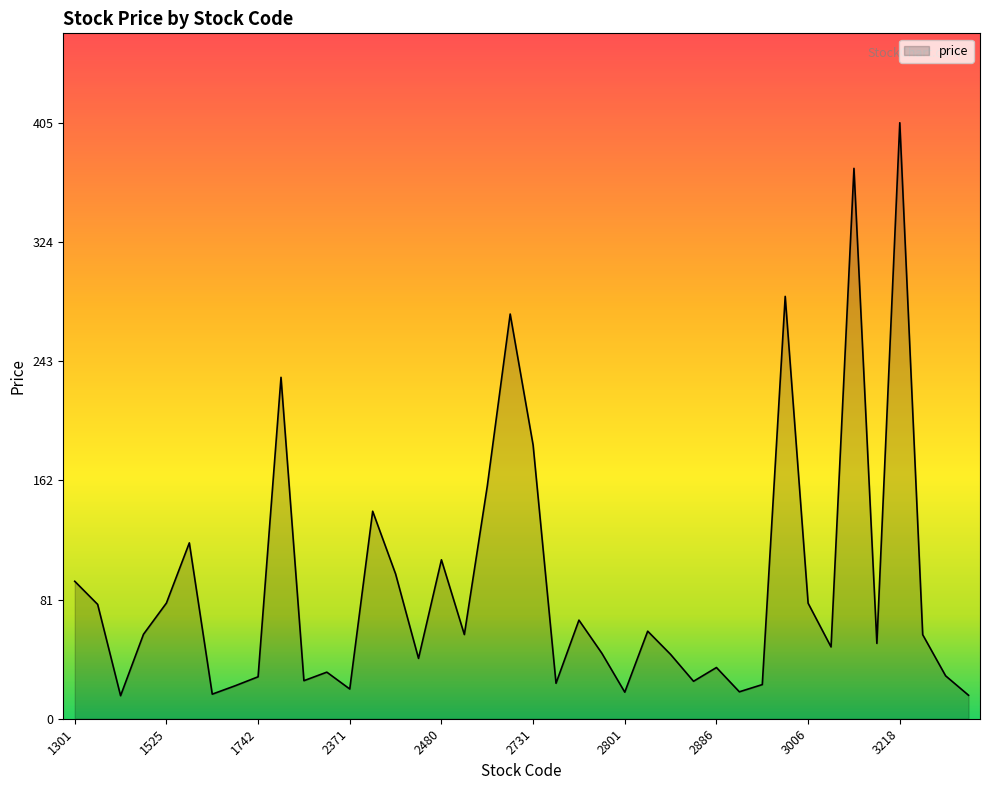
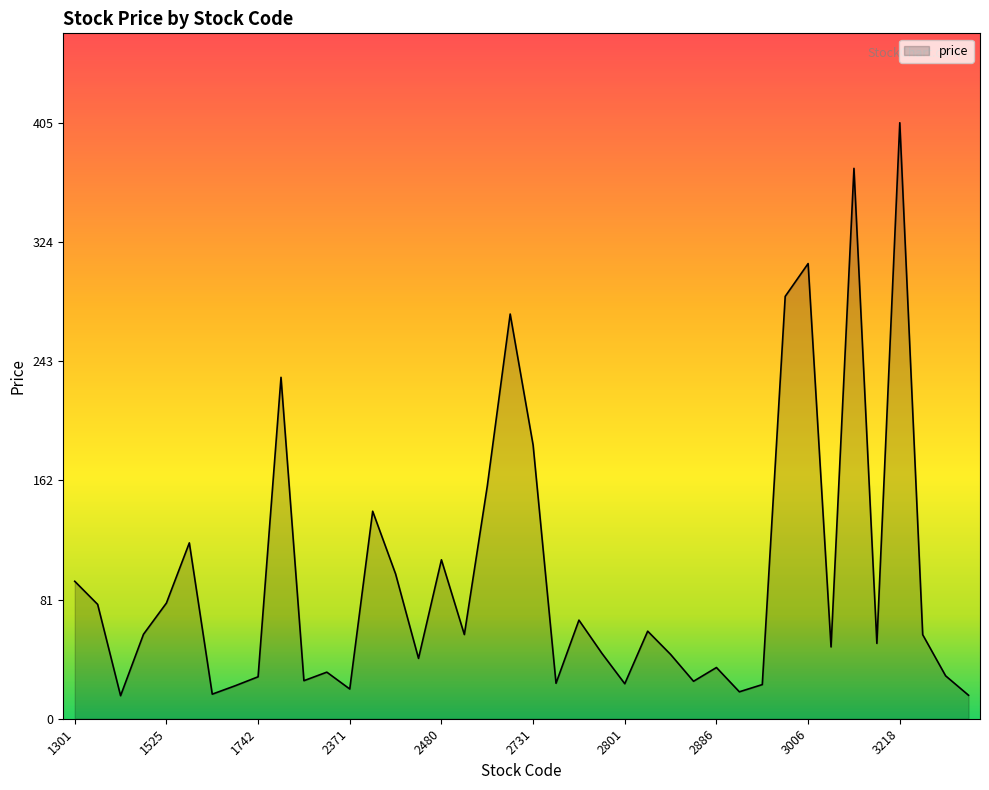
2801: 18 -> 24
3006: 79 -> 309
